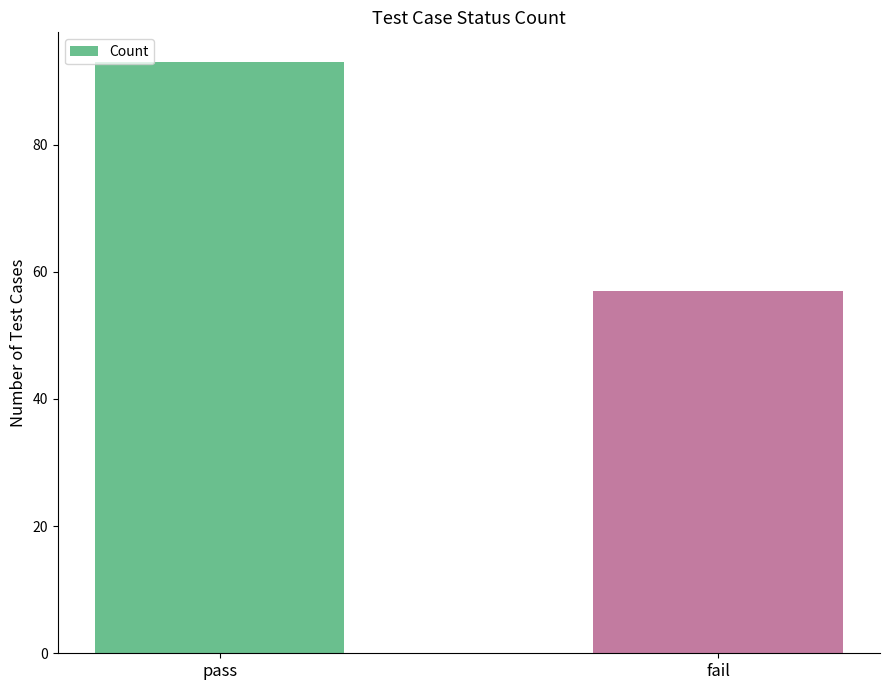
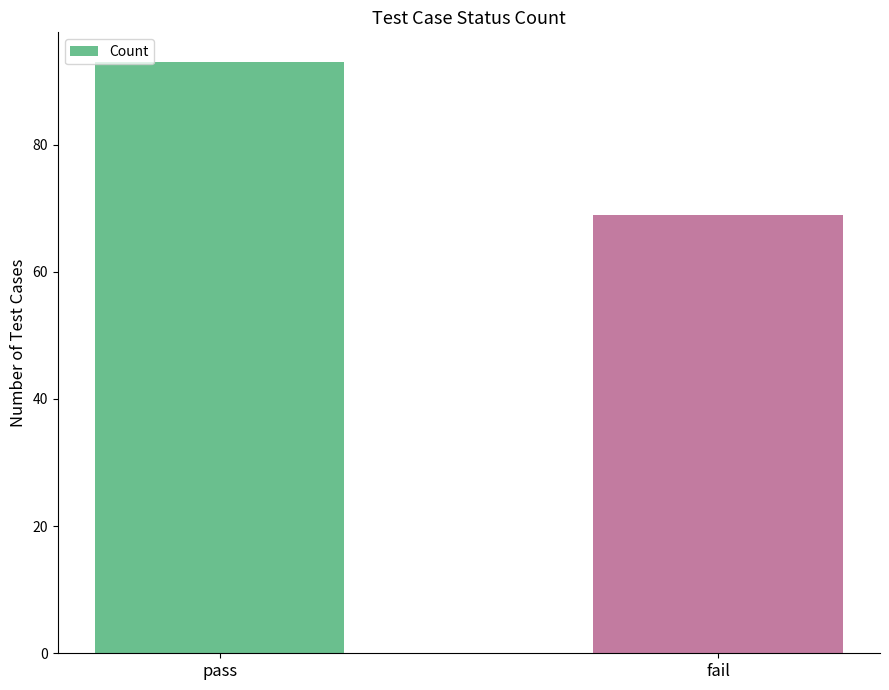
fail: 57 -> 69
